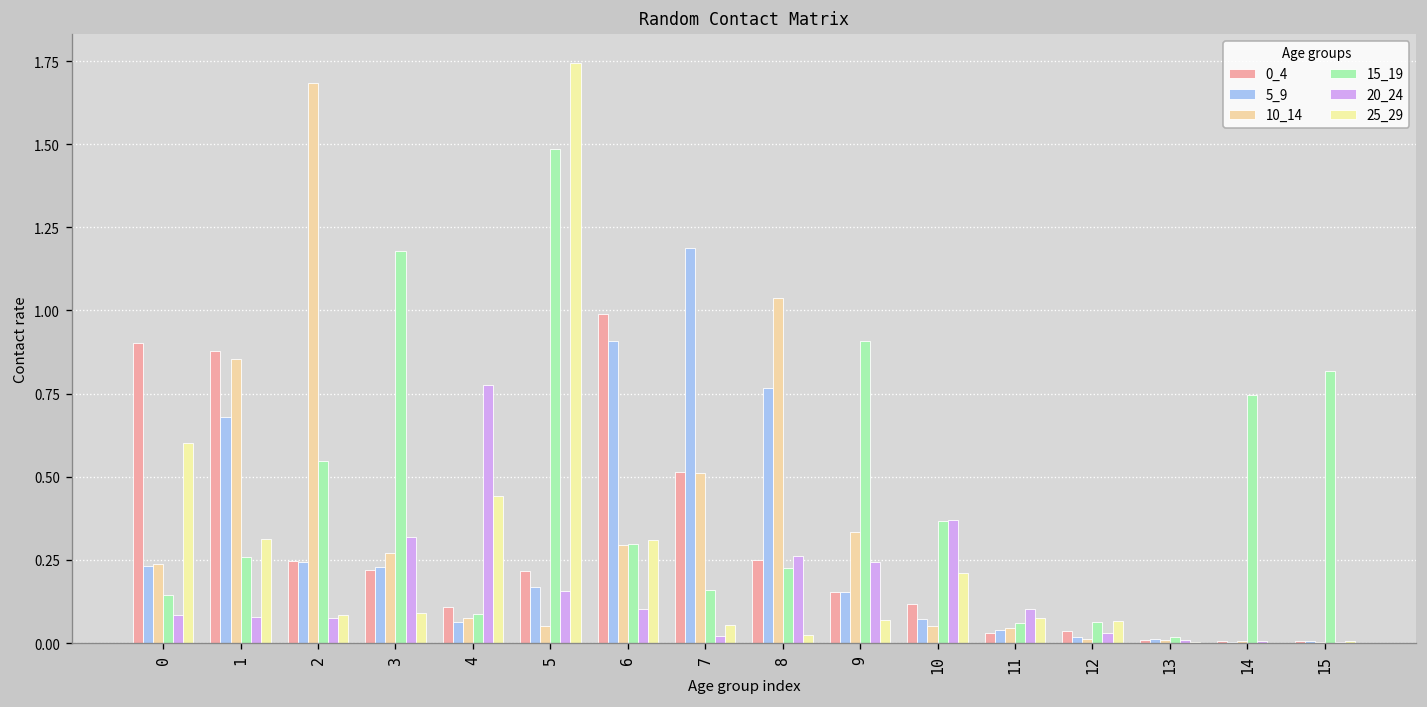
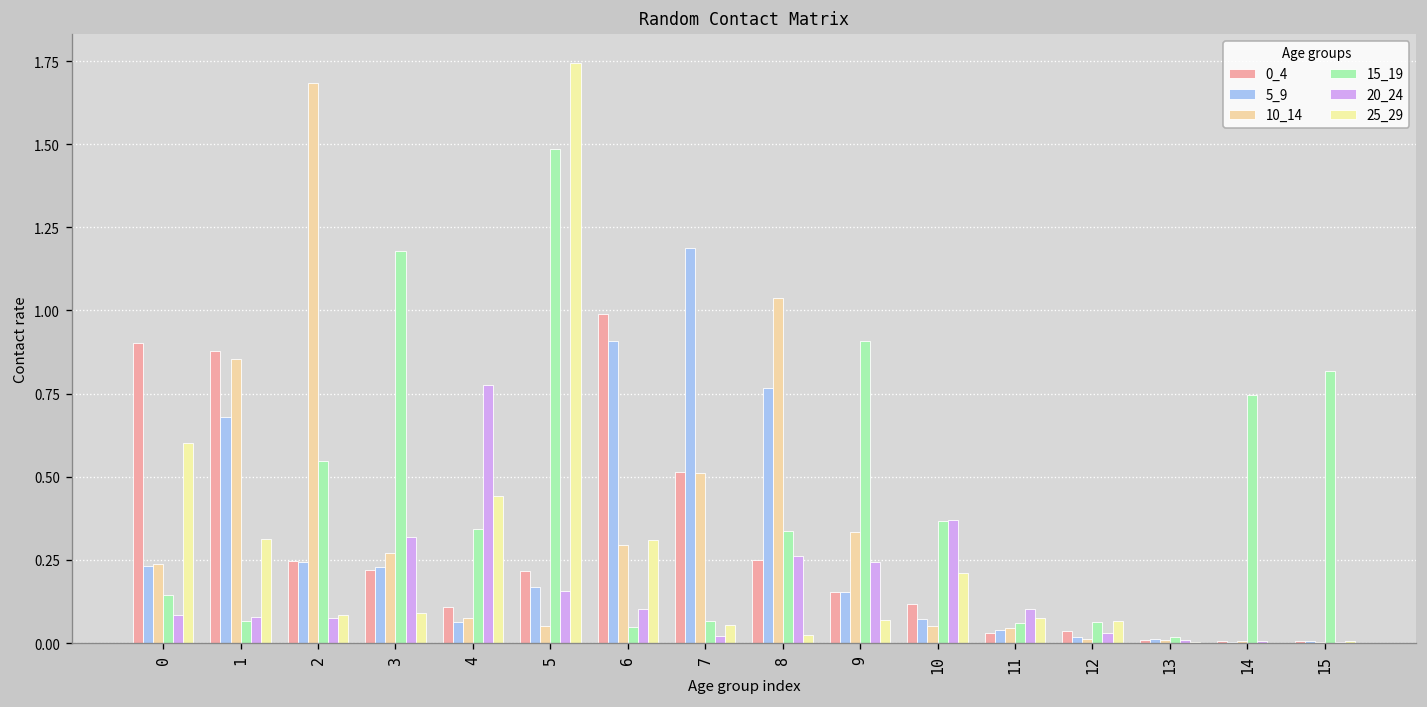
15_19, 1: 0.26 -> 0.07
15_19, 4: 0.09 -> 0.34
15_19, 6: 0.30 -> 0.05
15_19, 7: 0.16 -> 0.07
15_19, 8: 0.23 -> 0.34
